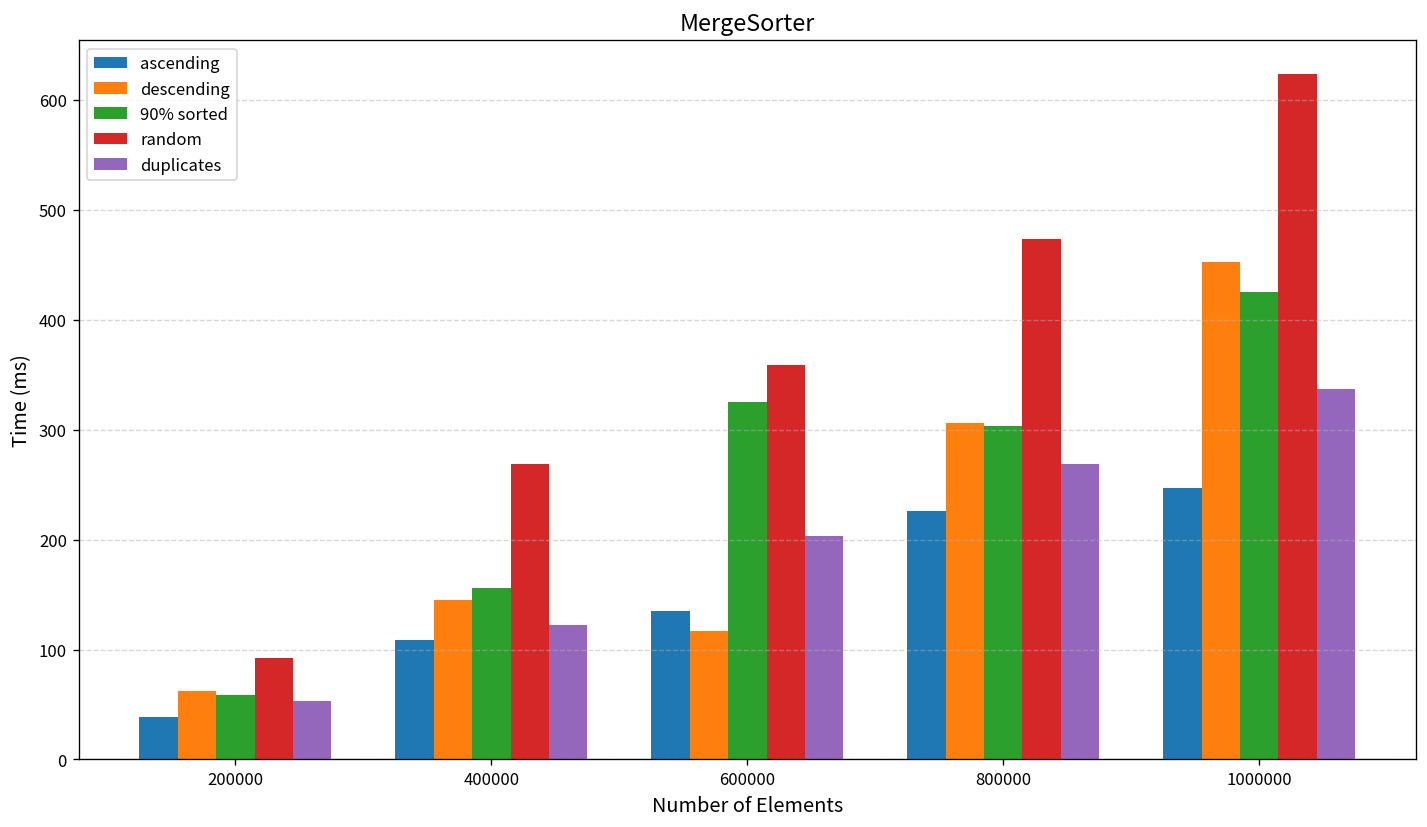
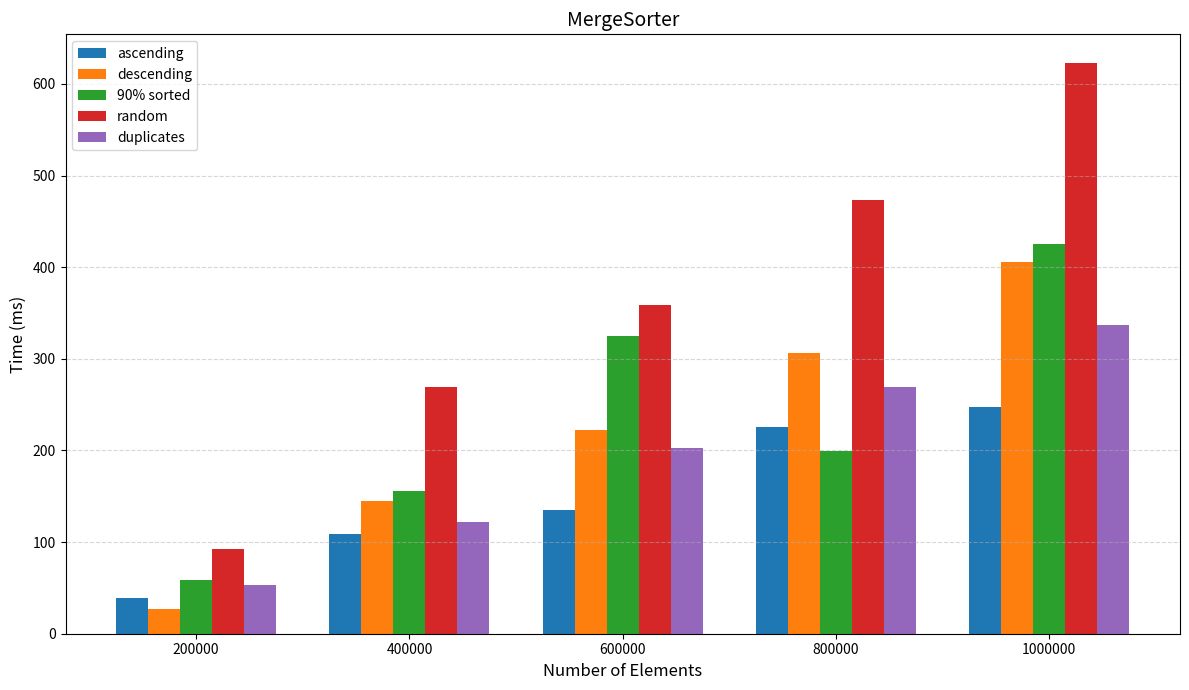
descending, 200000: 60 -> 30
descending, 600000: 120 -> 220
90% sorted, 800000: 300 -> 200
descending, 1000000: 450 -> 410
